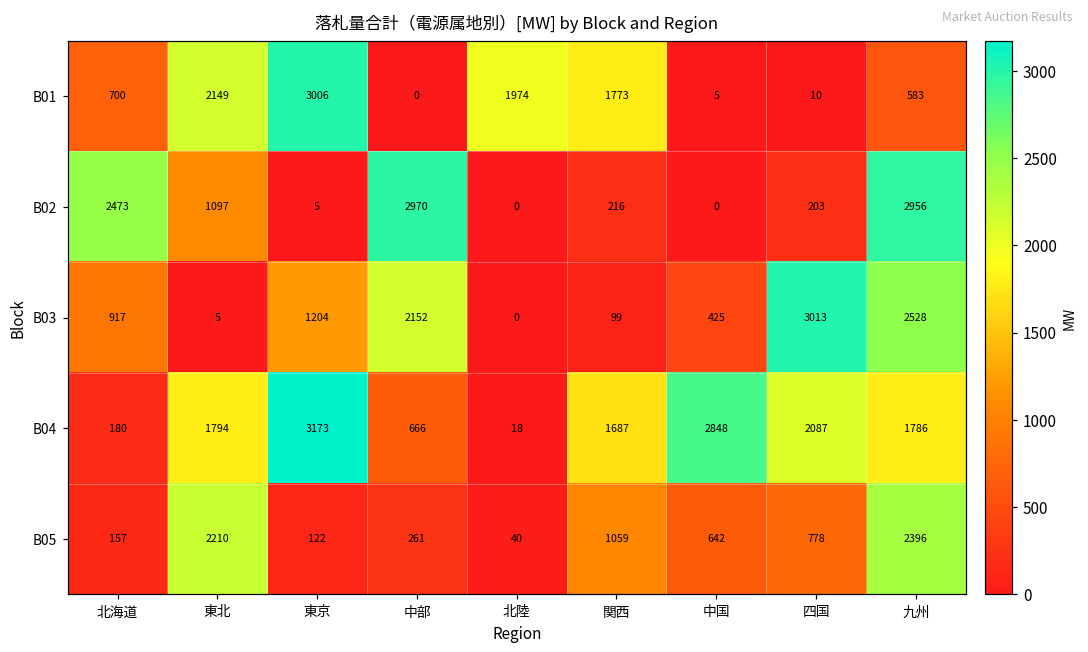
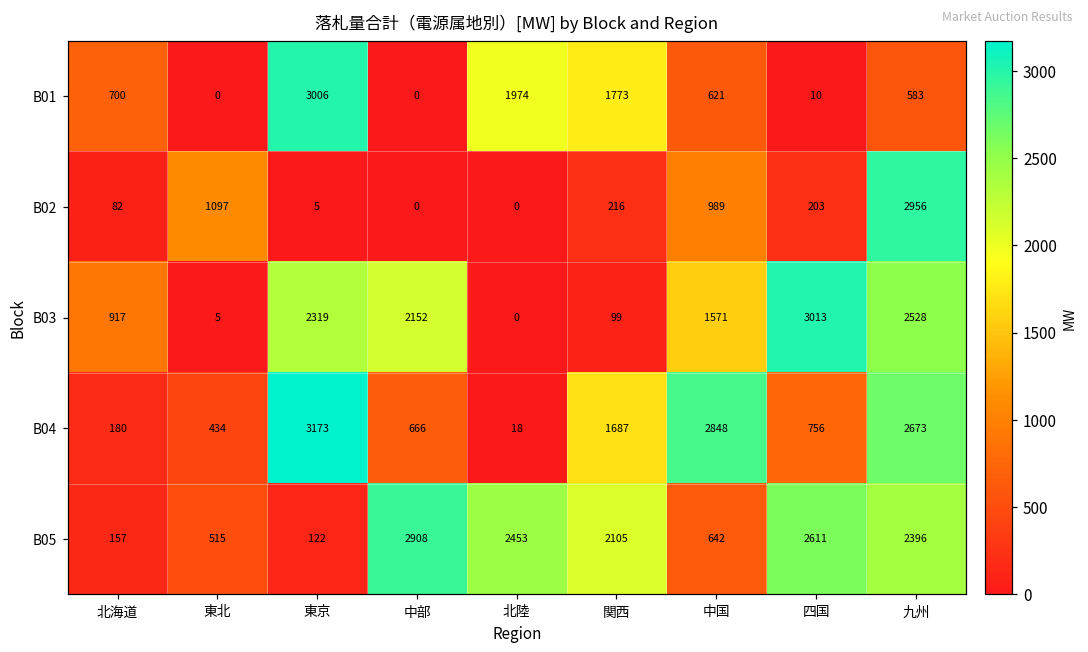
B01, 東北: 2149 -> 0
B01, 中国: 5 -> 621
B02, 北海道: 2473 -> 82
B02, 中部: 2970 -> 0
B02, 中国: 0 -> 989
B03, 東京: 1204 -> 2319
B03, 中国: 425 -> 1571
B04, 東北: 1794 -> 434
B04, 四国: 2087 -> 756
B04, 九州: 1786 -> 2673
B05, 東北: 2210 -> 515
B05, 中部: 261 -> 2908
B05, 北陸: 40 -> 2453
B05, 関西: 1059 -> 2105
B05, 四国: 778 -> 2611
